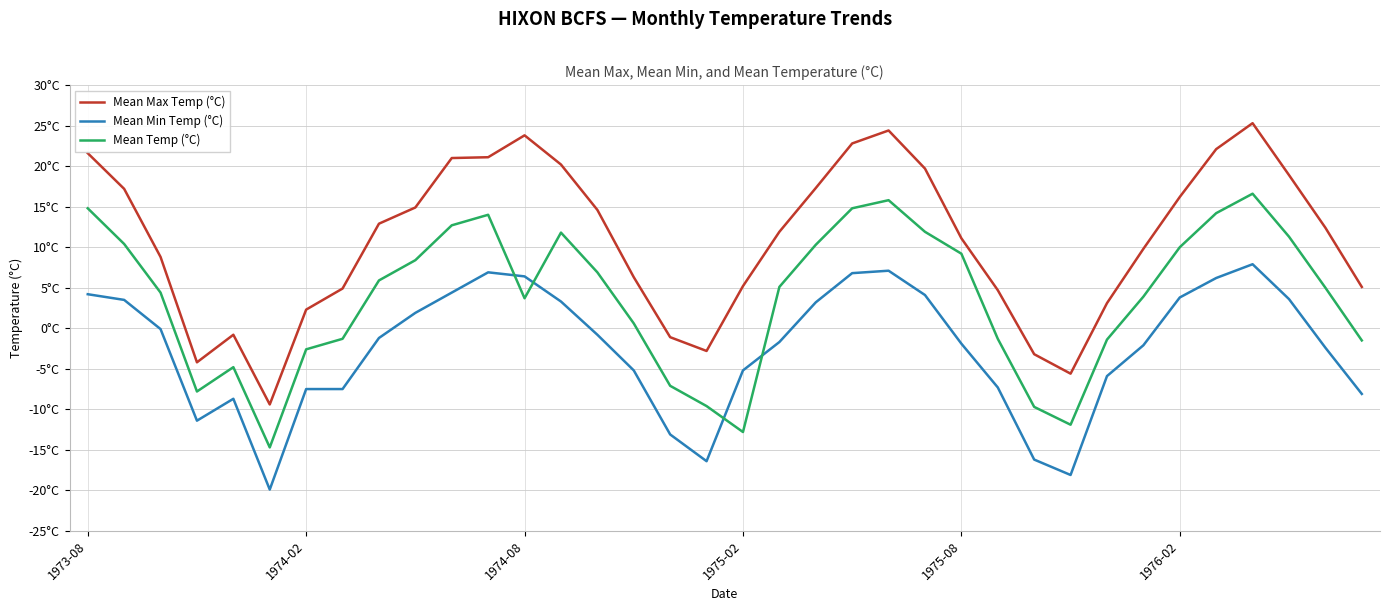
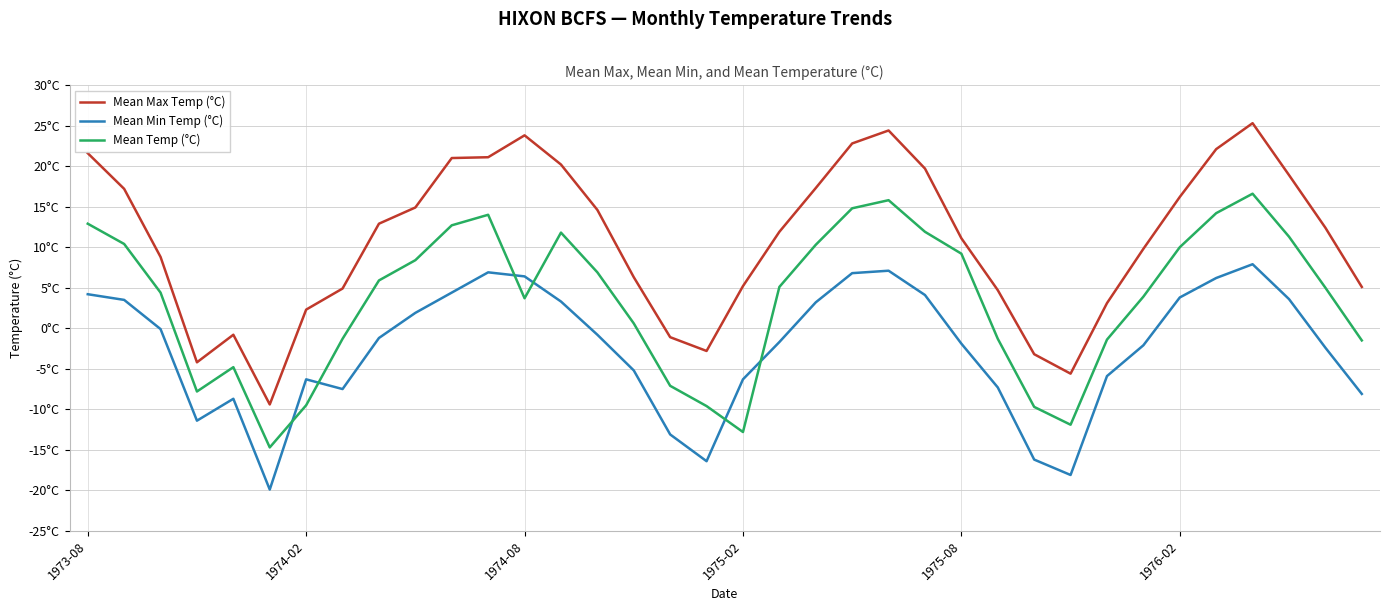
Mean Temp (°C), 1973-08: 15°C -> 13°C
Mean Min Temp (°C), 1974-02: -8°C -> -6°C
Mean Temp (°C), 1974-02: -3°C -> -10°C
Mean Min Temp (°C), 1975-02: -5°C -> -6°C
